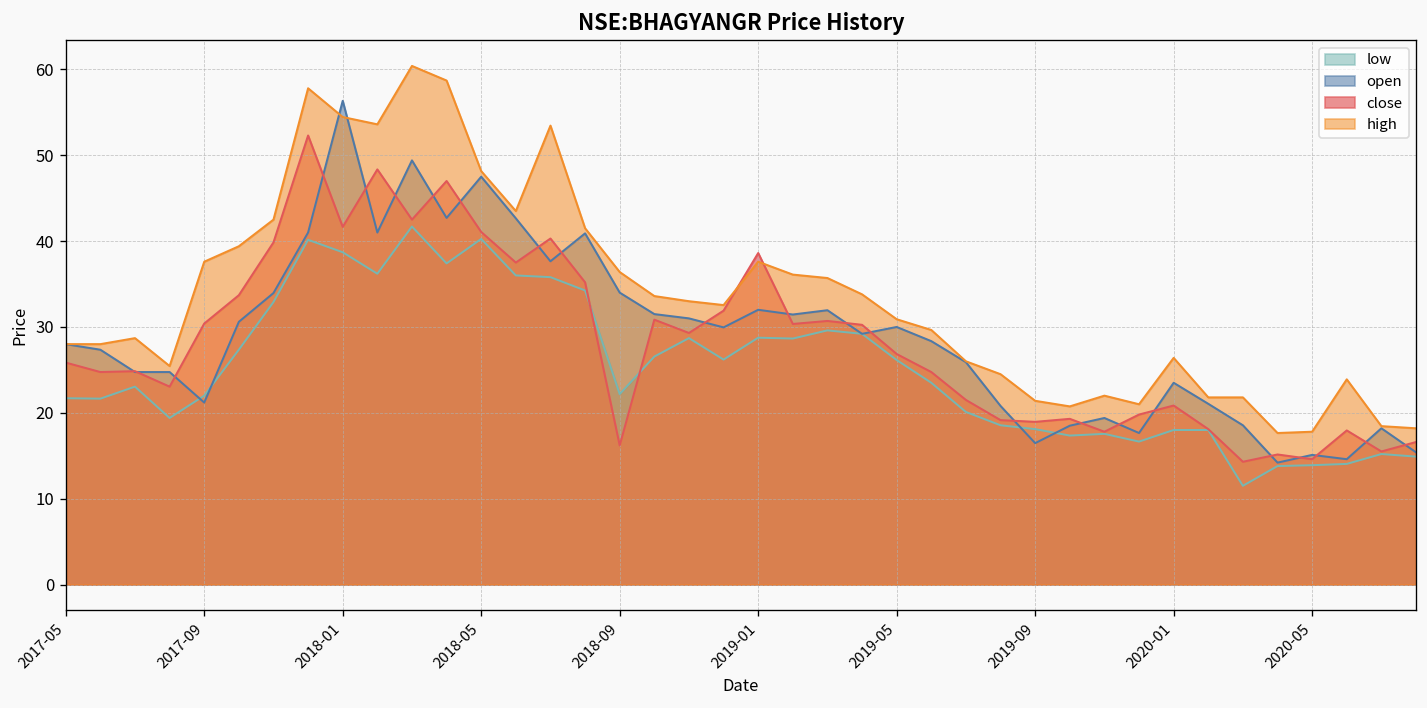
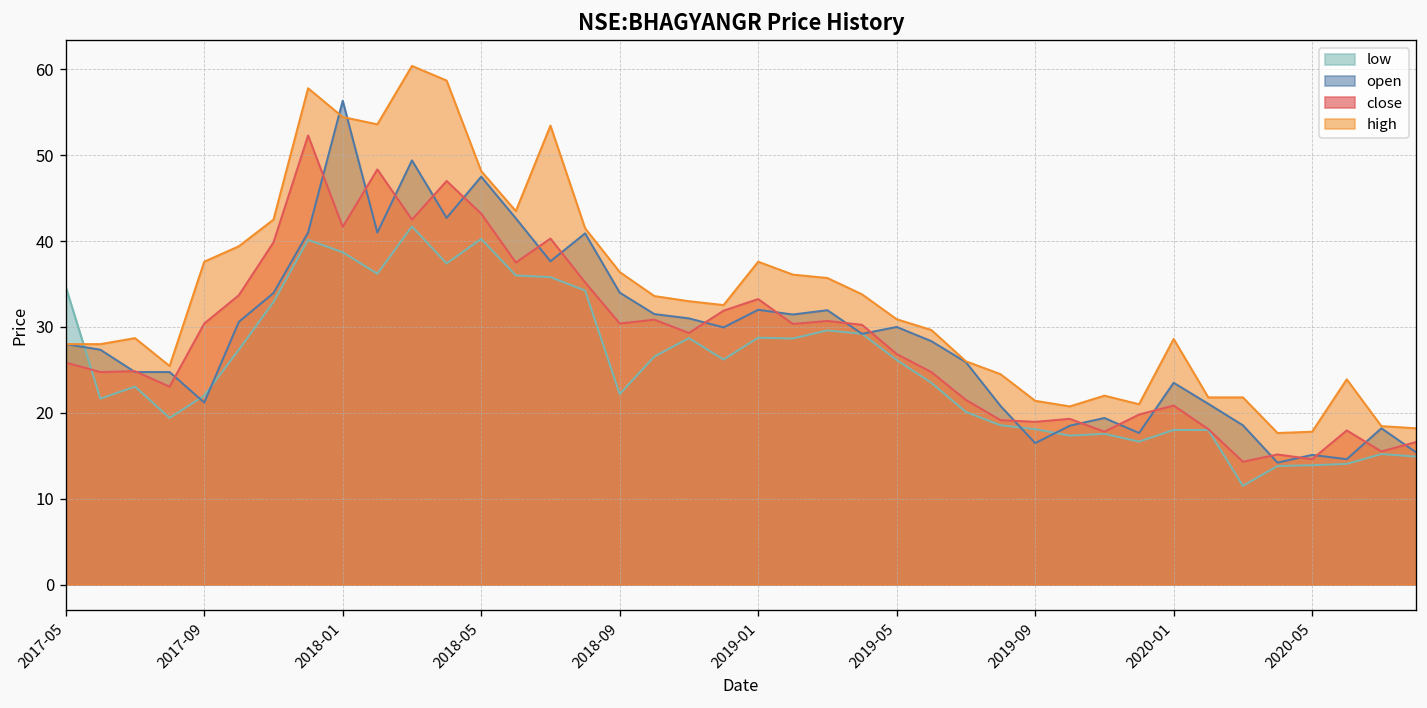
low, 2017-05: 22 -> 35
close, 2018-05: 41 -> 43
close, 2018-09: 16 -> 30
close, 2019-01: 39 -> 33
high, 2020-01: 26 -> 29
